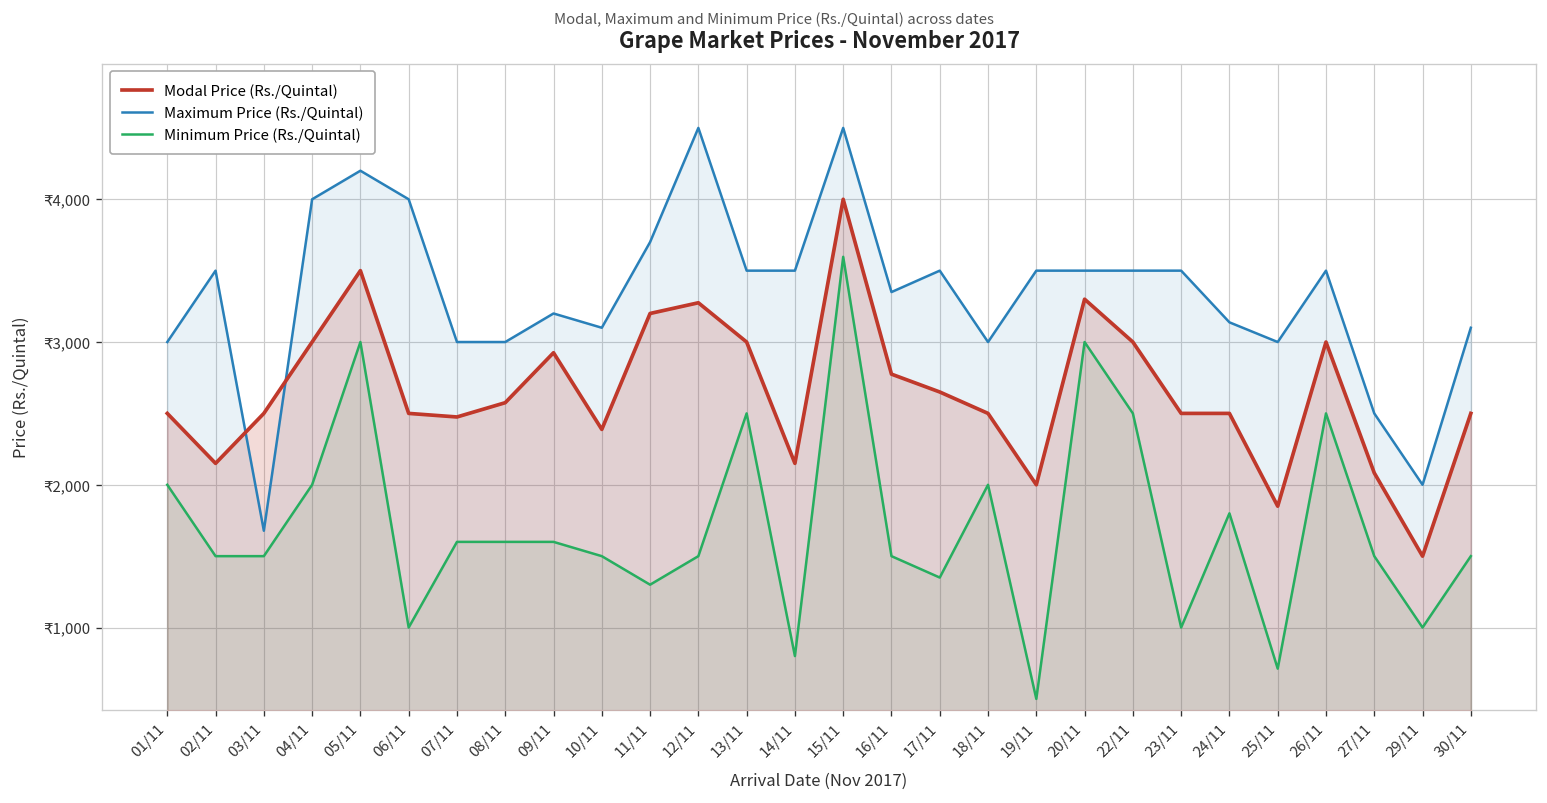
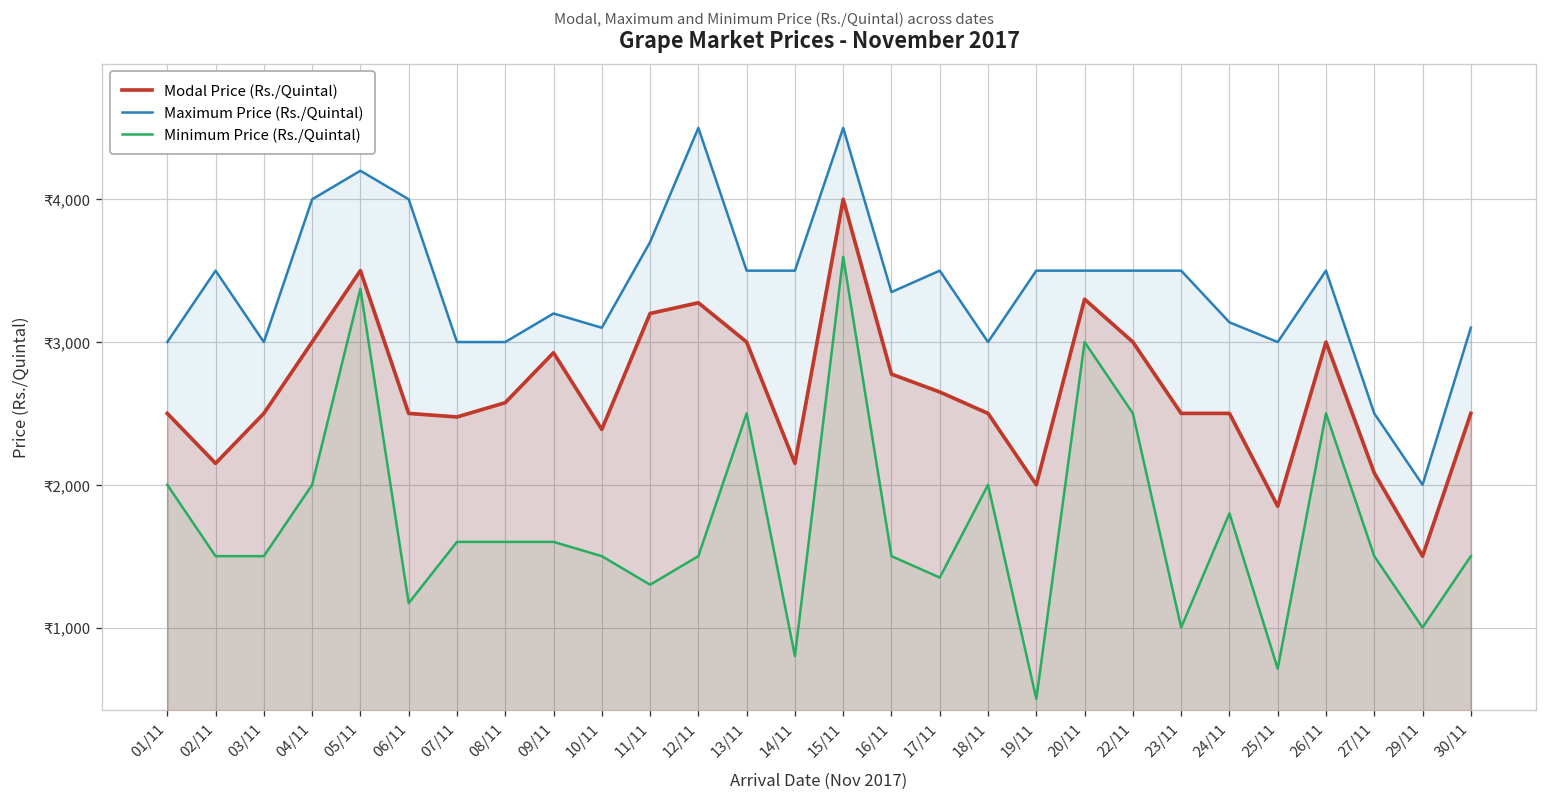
Maximum Price (Rs./Quintal), 03/11: ₹1,680 -> ₹3,000
Minimum Price (Rs./Quintal), 05/11: ₹3,000 -> ₹3,370
Minimum Price (Rs./Quintal), 06/11: ₹1,000 -> ₹1,170
